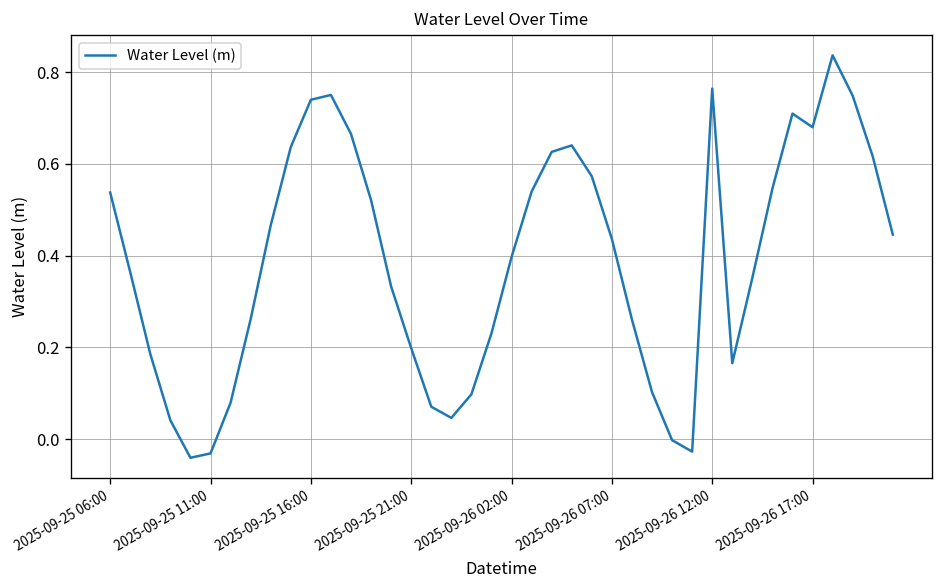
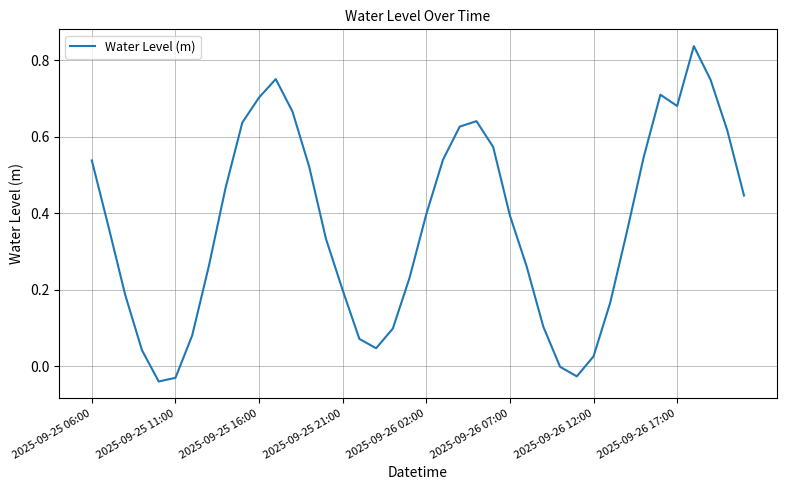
2025-09-25 16:00: 0.74 -> 0.70
2025-09-26 07:00: 0.44 -> 0.39
2025-09-26 12:00: 0.76 -> 0.03
